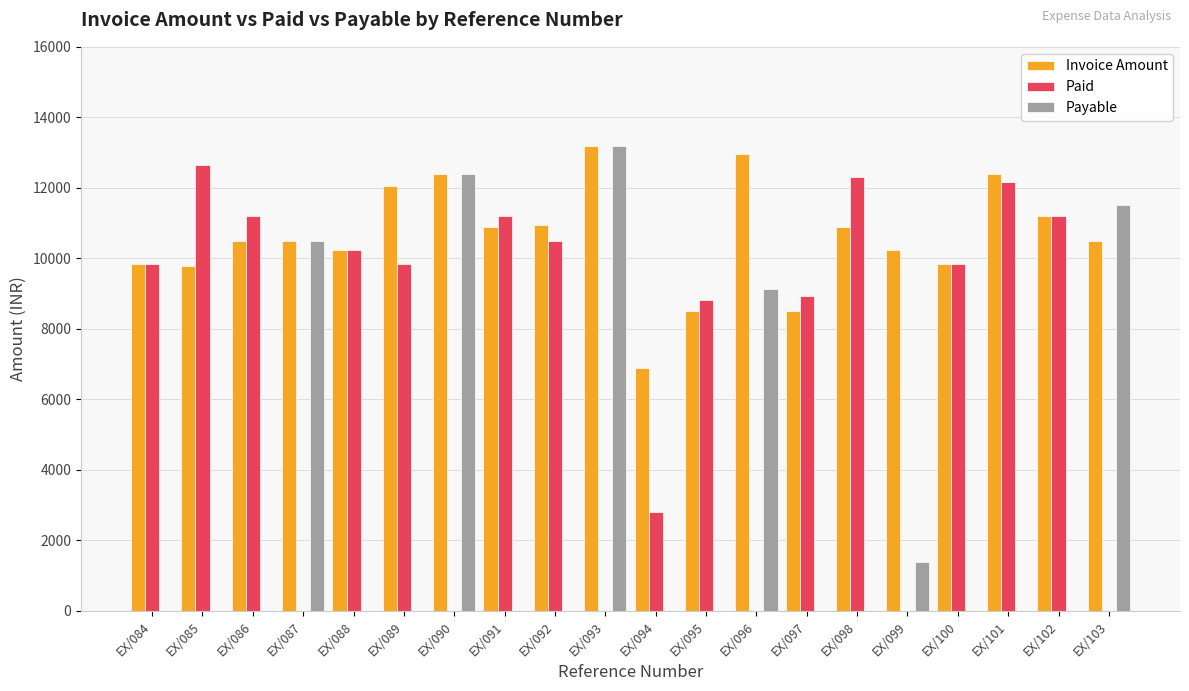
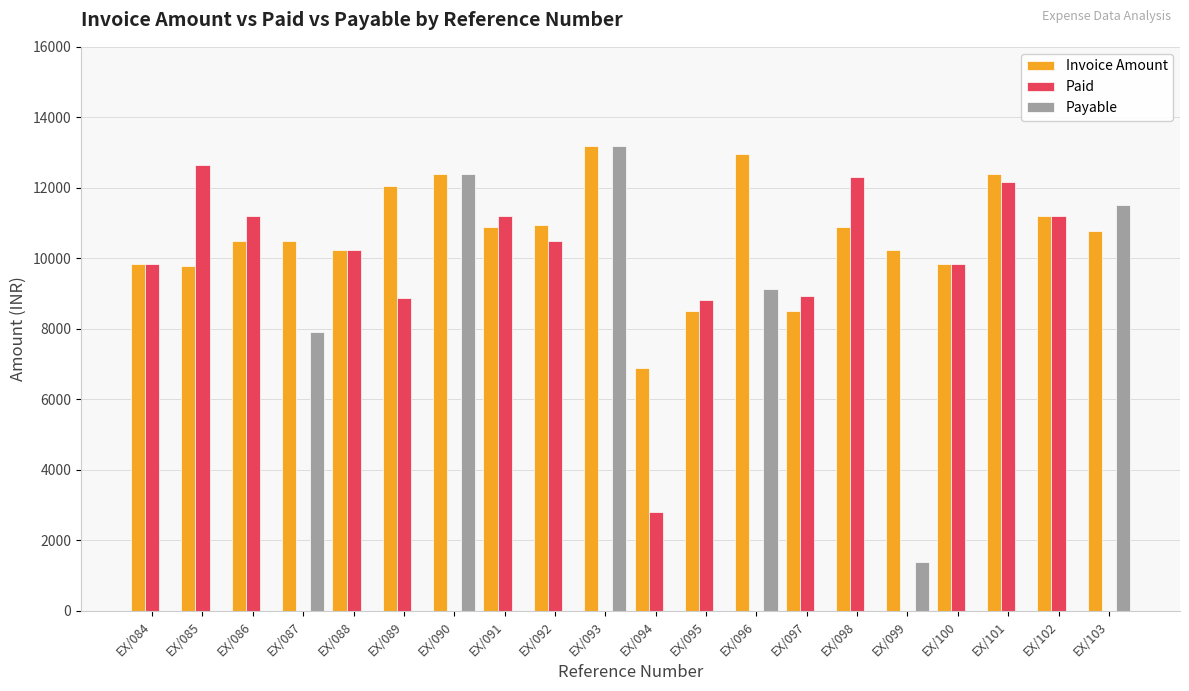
Payable, EX/087: 10500 -> 7900
Paid, EX/089: 9900 -> 8900
Invoice Amount, EX/103: 10500 -> 10800
